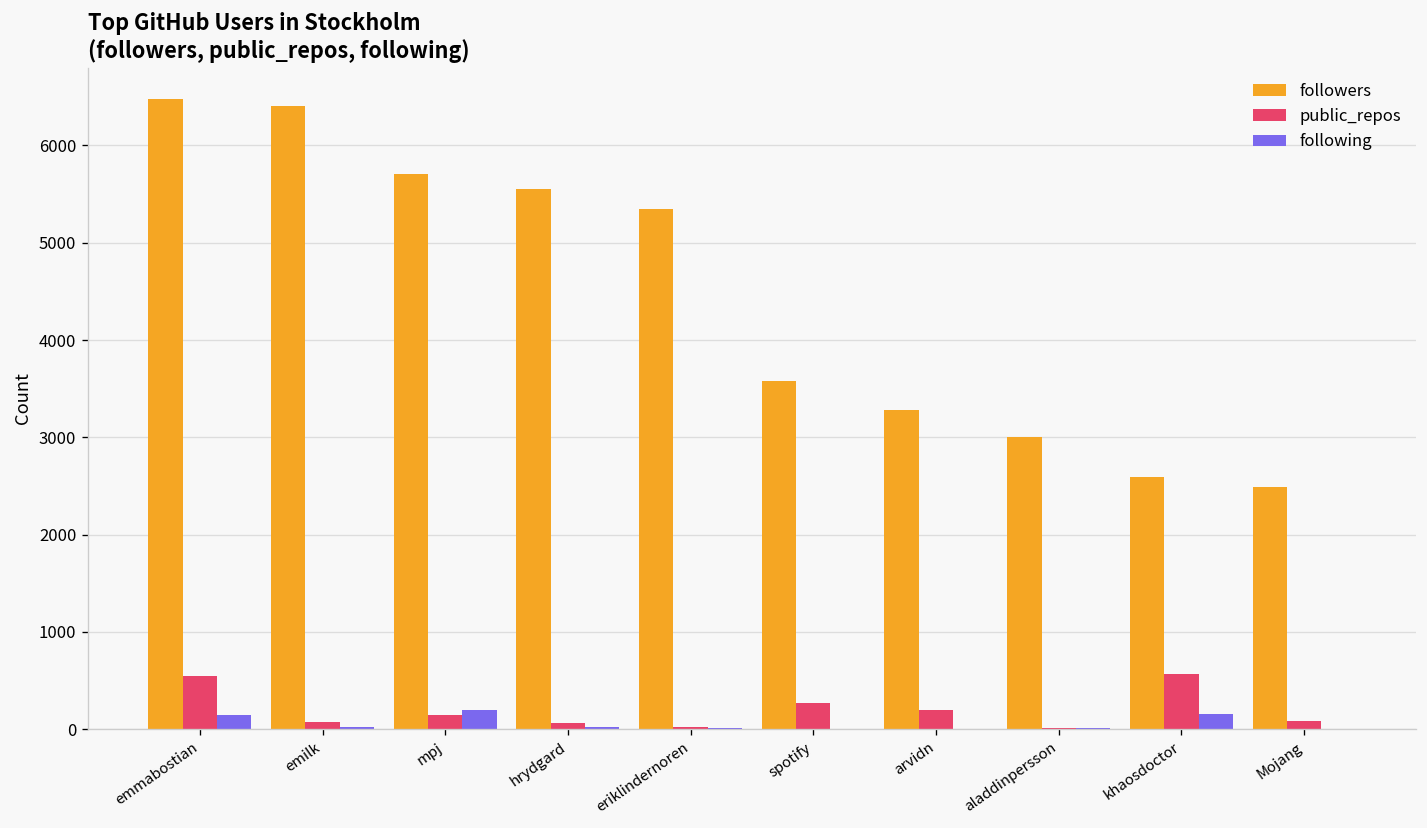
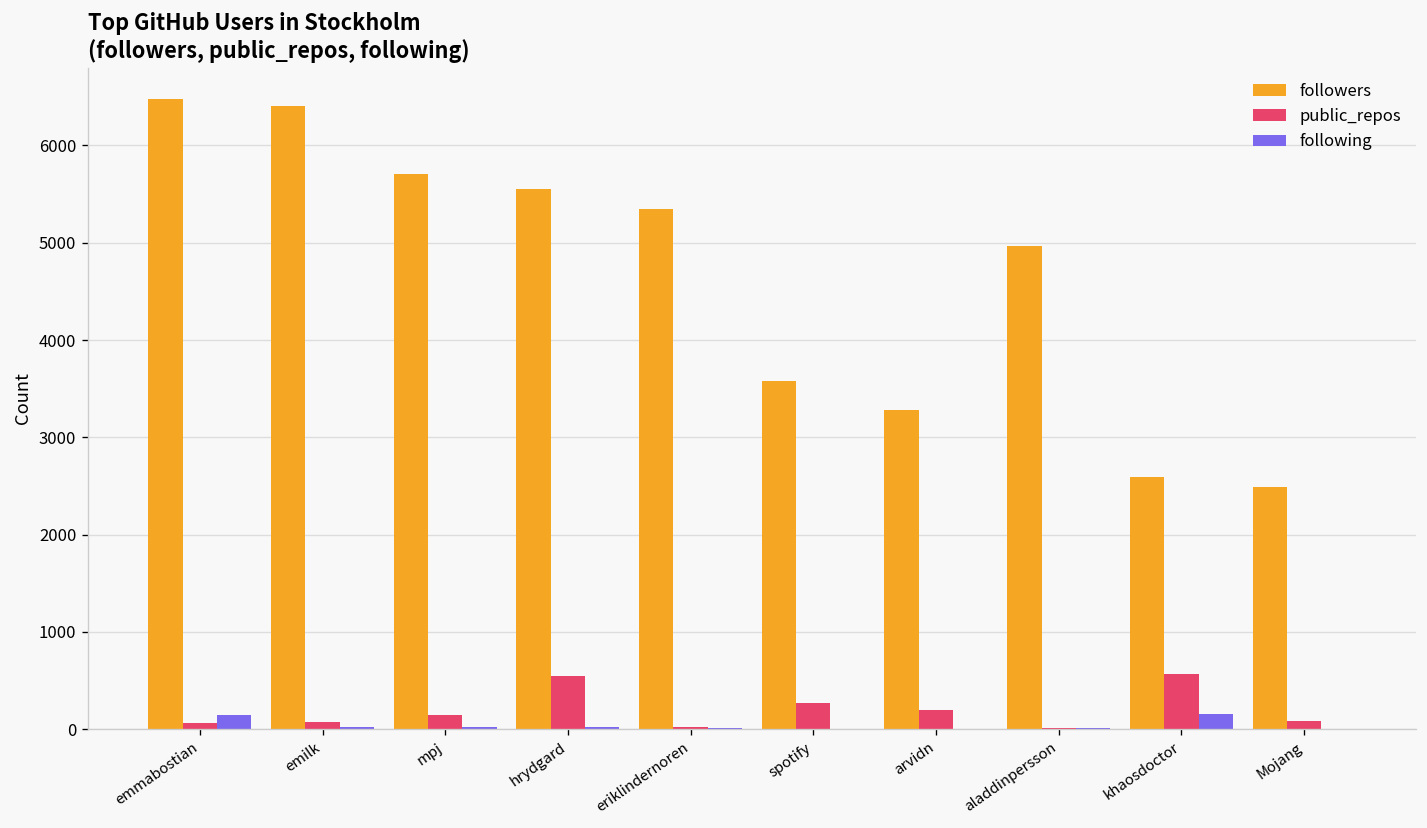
public_repos, emmabostian: 600 -> 100
following, mpj: 200 -> 0
public_repos, hrydgard: 100 -> 500
followers, aladdinpersson: 3000 -> 5000
